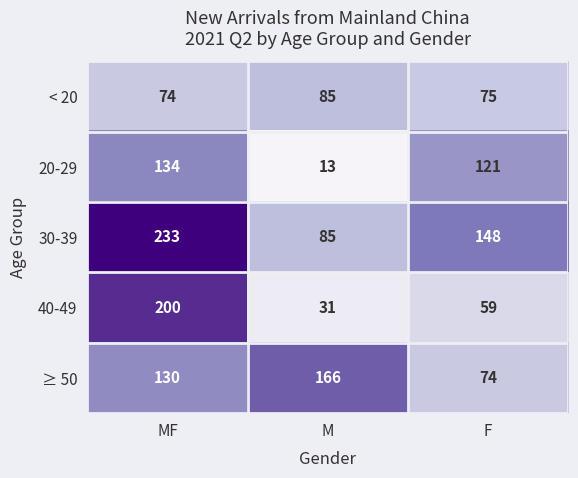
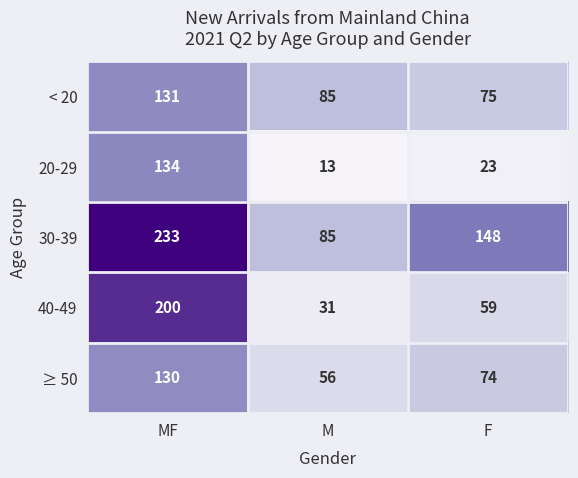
< 20, MF: 74 -> 131
20-29, F: 121 -> 23
≥ 50, M: 166 -> 56
